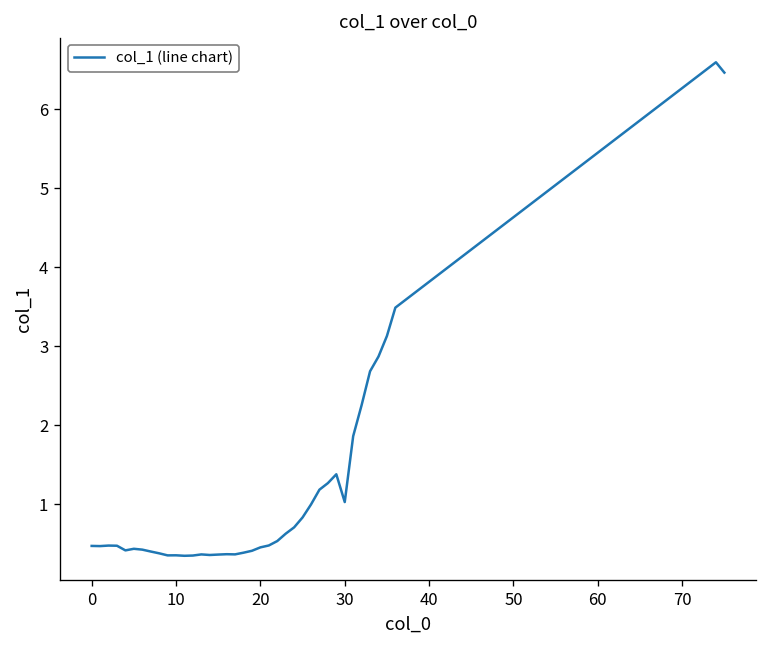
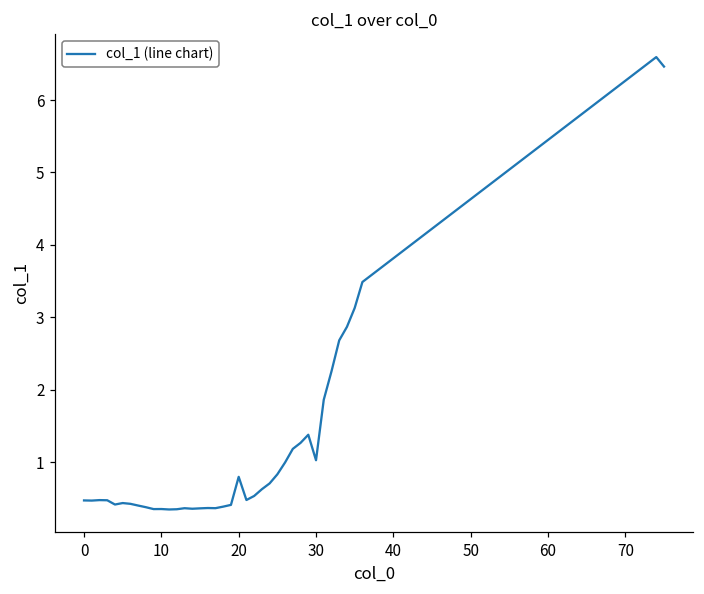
20: 0.5 -> 0.8
